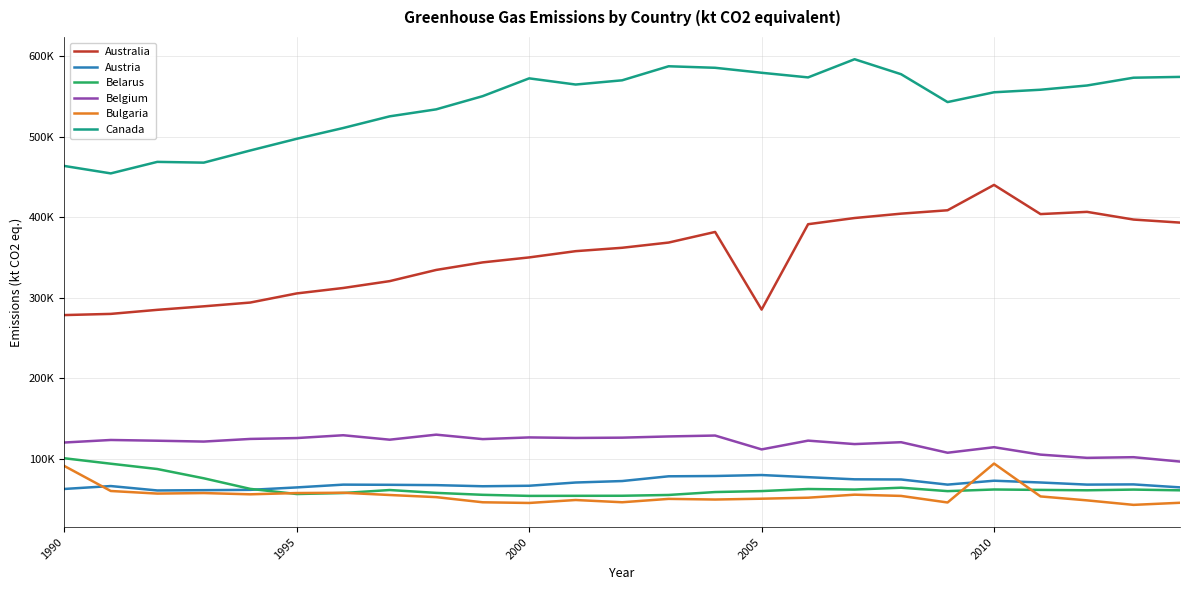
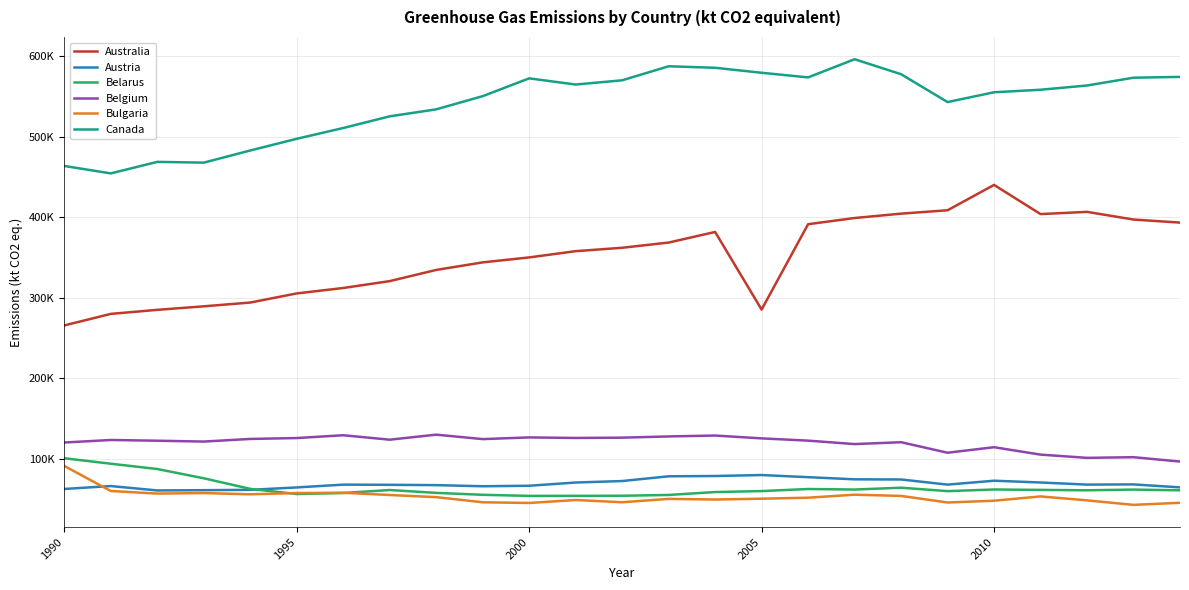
Australia, 1990: 280000 -> 270000
Belgium, 2005: 110000 -> 130000
Bulgaria, 2010: 90000 -> 50000
